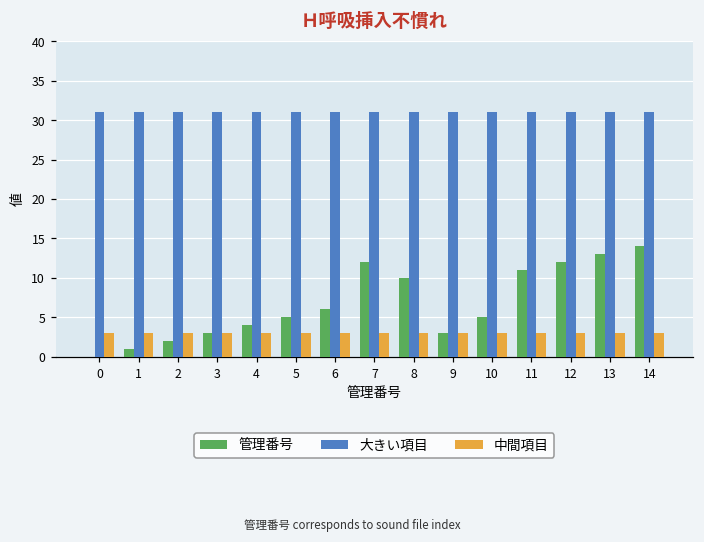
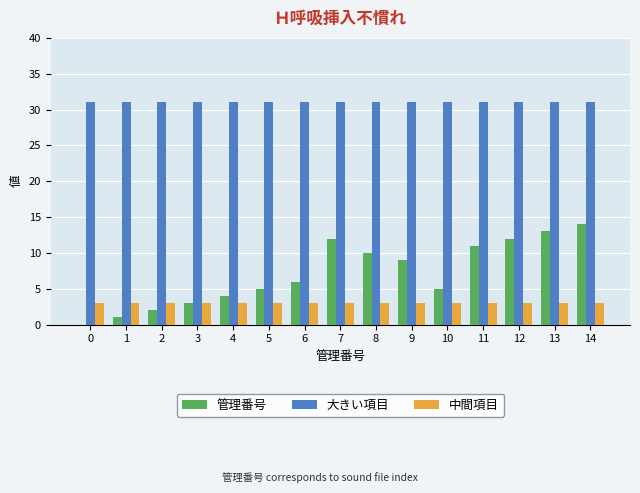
管理番号, 9: 3 -> 9
